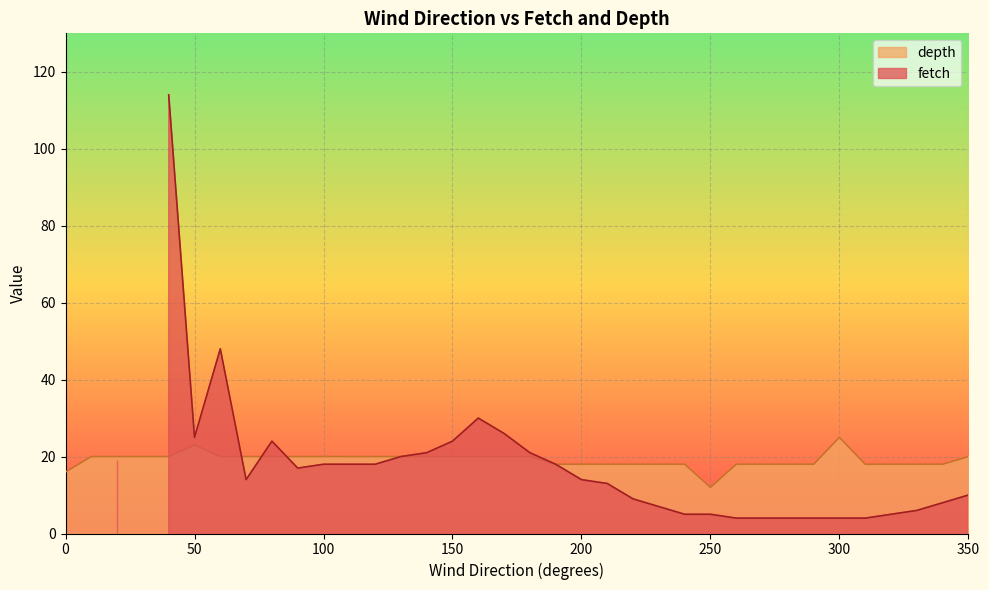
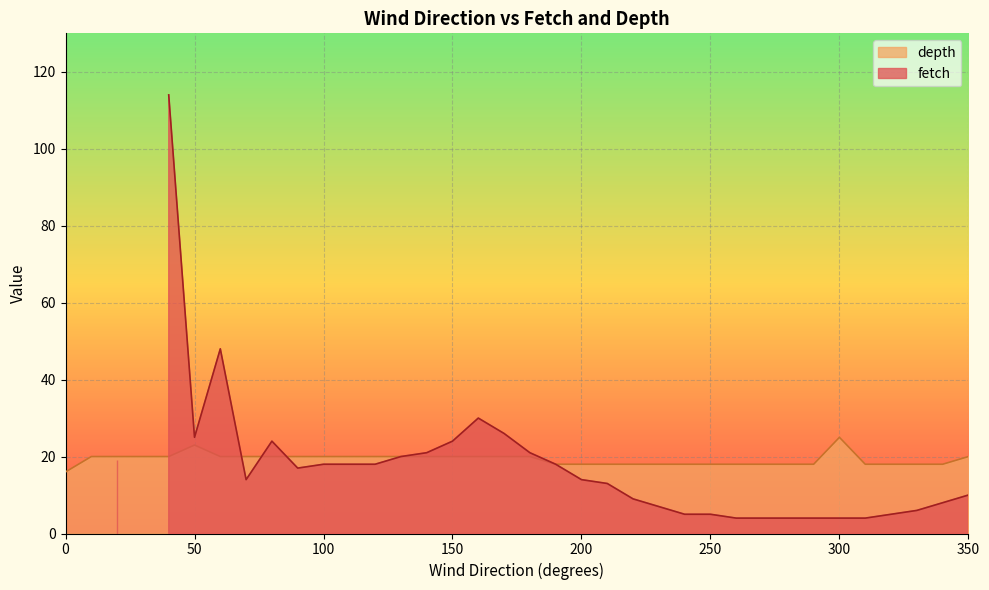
depth, 250: 12 -> 18
